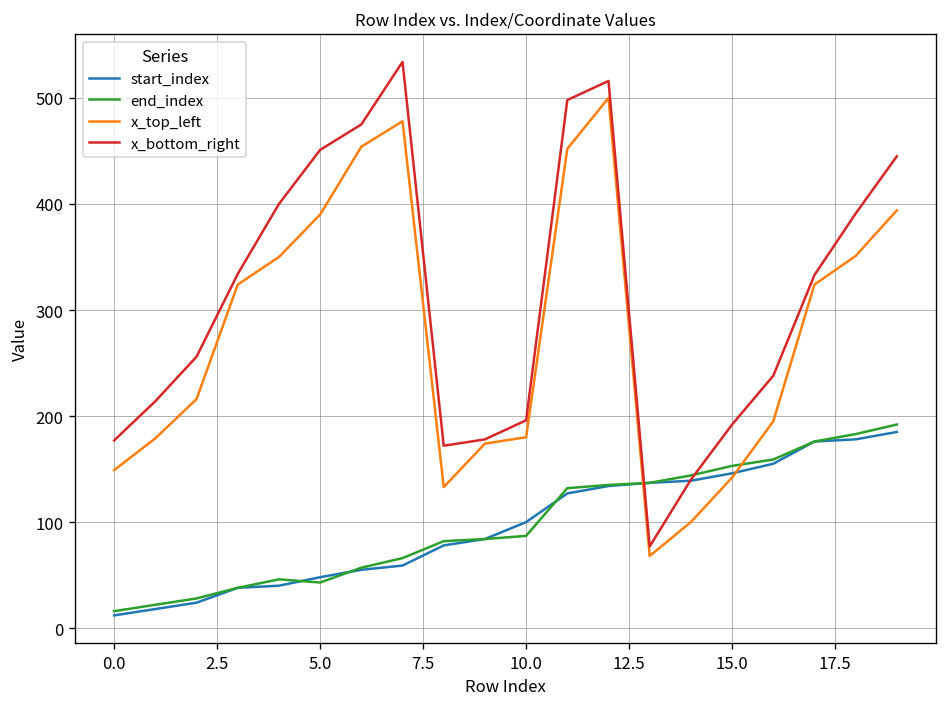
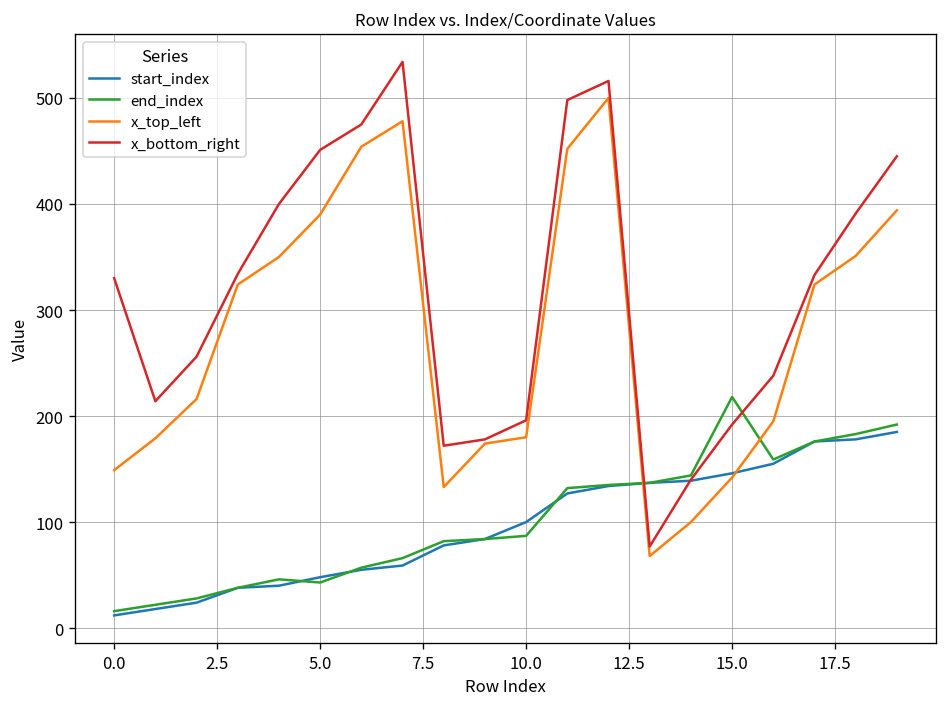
x_bottom_right, 0.0: 180 -> 330
end_index, 15.0: 150 -> 220
